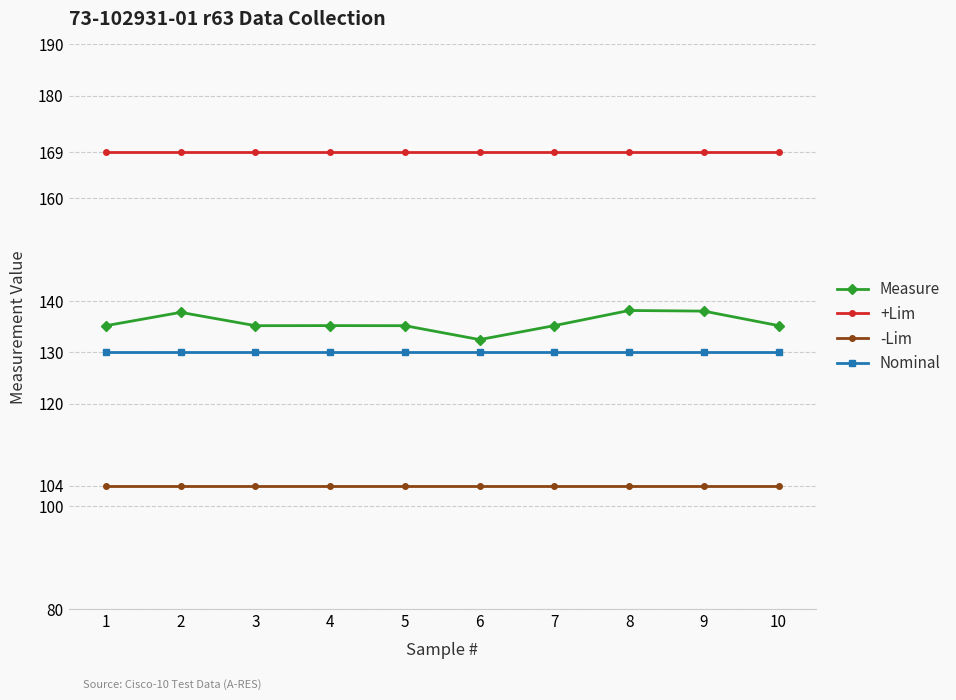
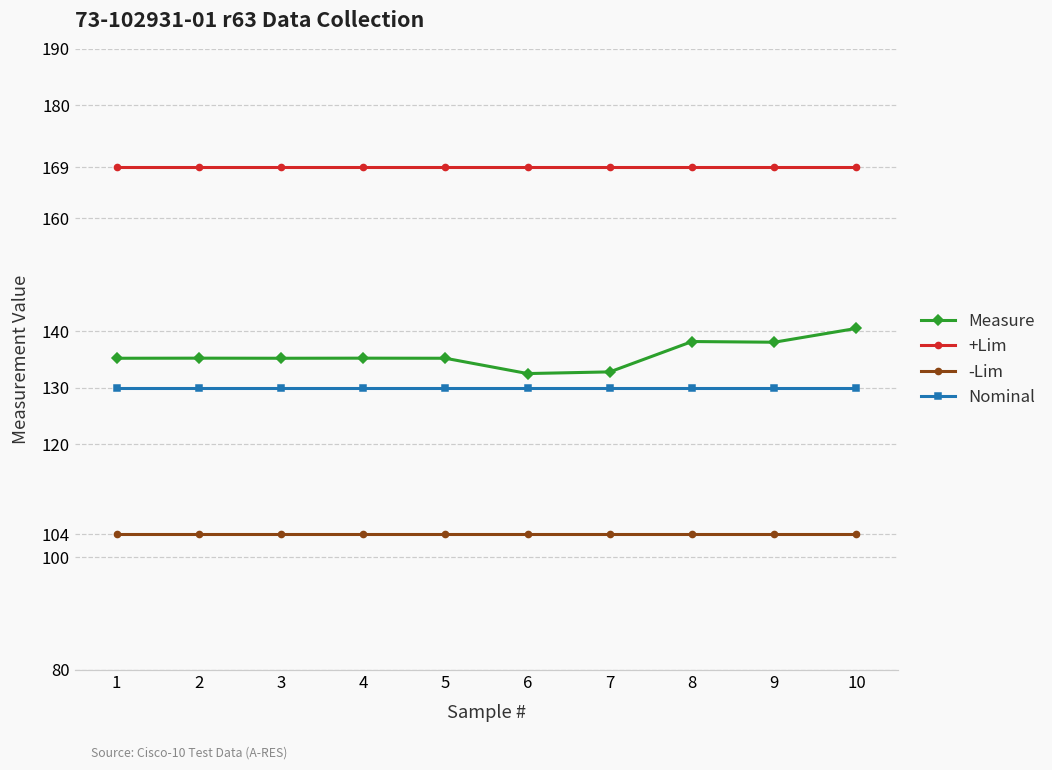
Measure, 2: 138 -> 135
Measure, 7: 135 -> 133
Measure, 10: 135 -> 140
